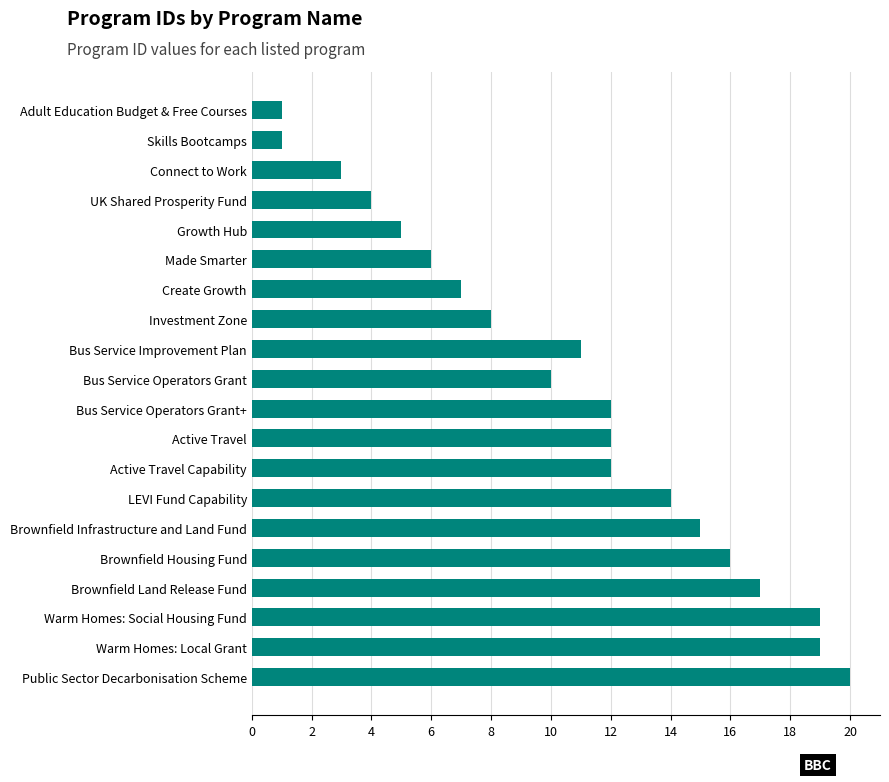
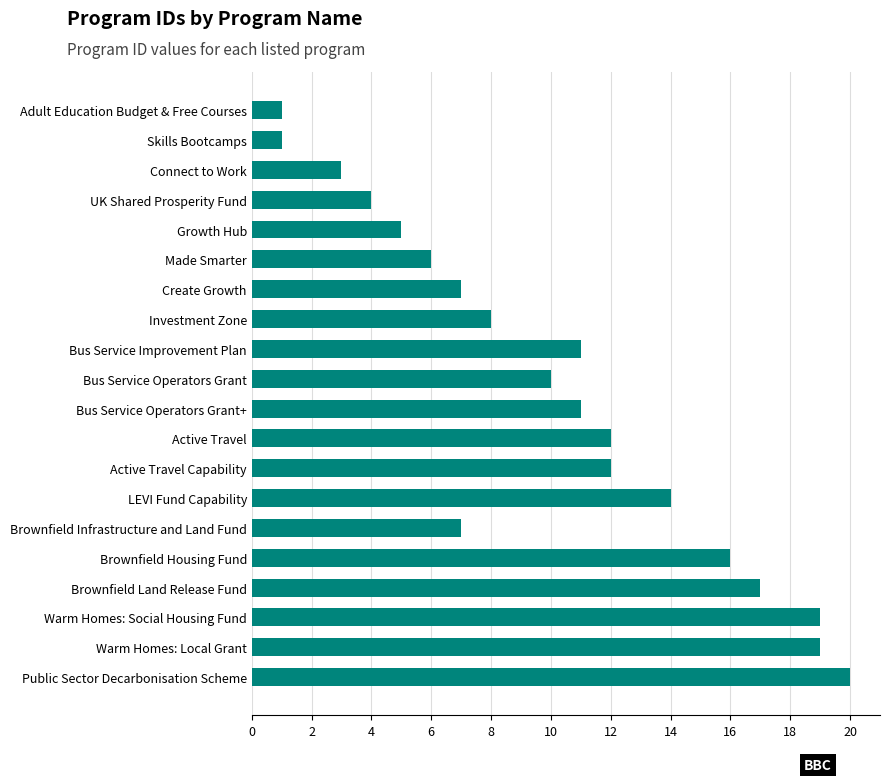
Bus Service Operators Grant+: 12 -> 11
Brownfield Infrastructure and Land Fund: 15 -> 7
